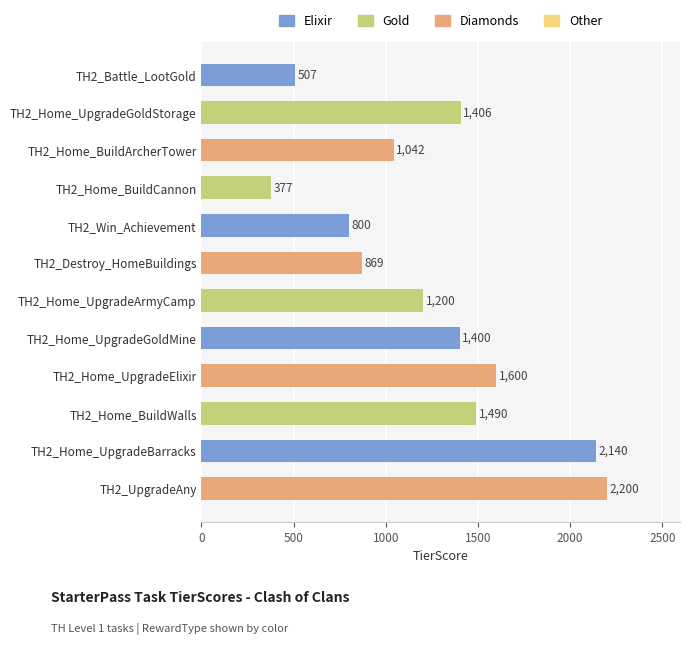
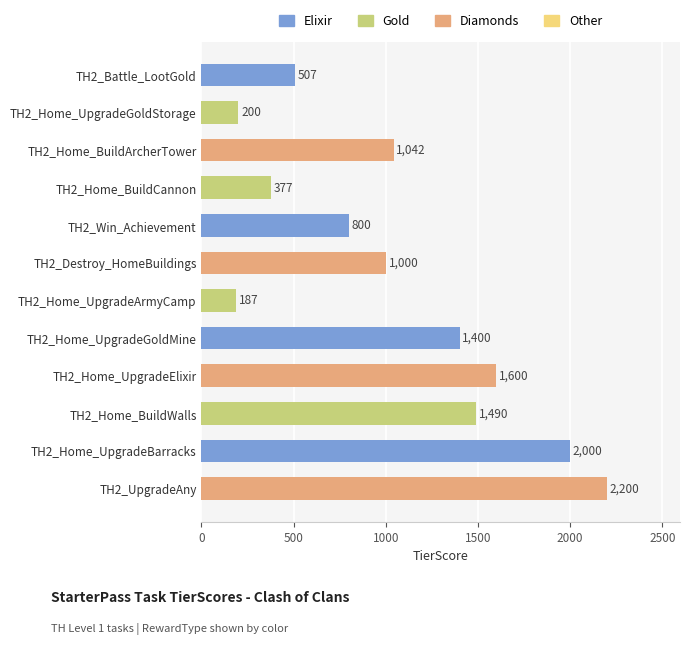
TH2_Home_UpgradeGoldStorage: 1,406 -> 200
TH2_Destroy_HomeBuildings: 869 -> 1,000
TH2_Home_UpgradeArmyCamp: 1,200 -> 187
TH2_Home_UpgradeBarracks: 2,140 -> 2,000
